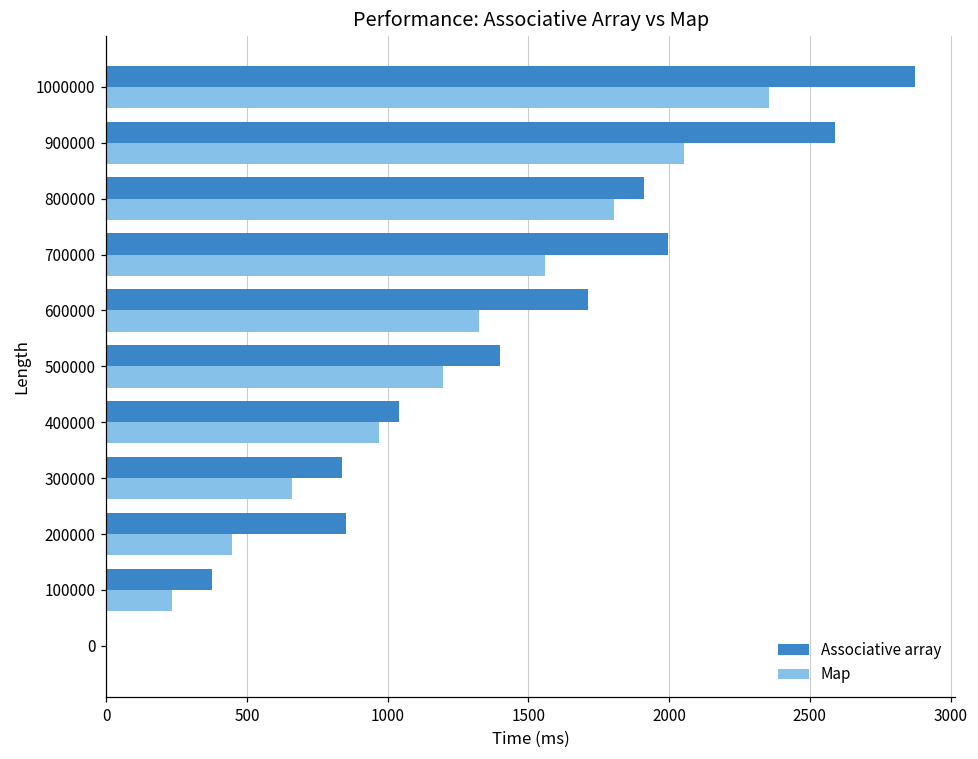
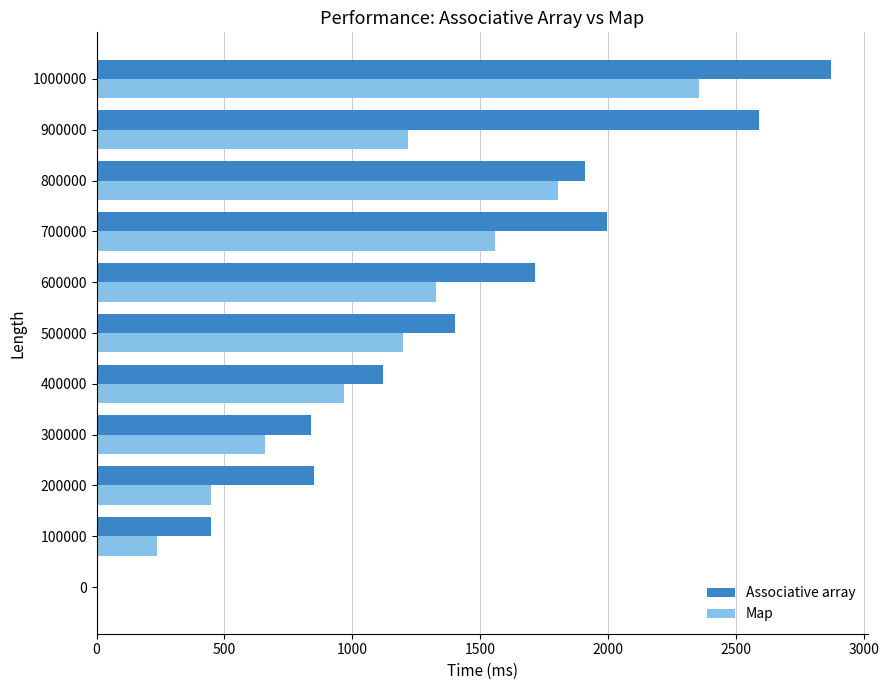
Map, 900000: 2050 -> 1220
Associative array, 400000: 1040 -> 1120
Associative array, 100000: 380 -> 450
